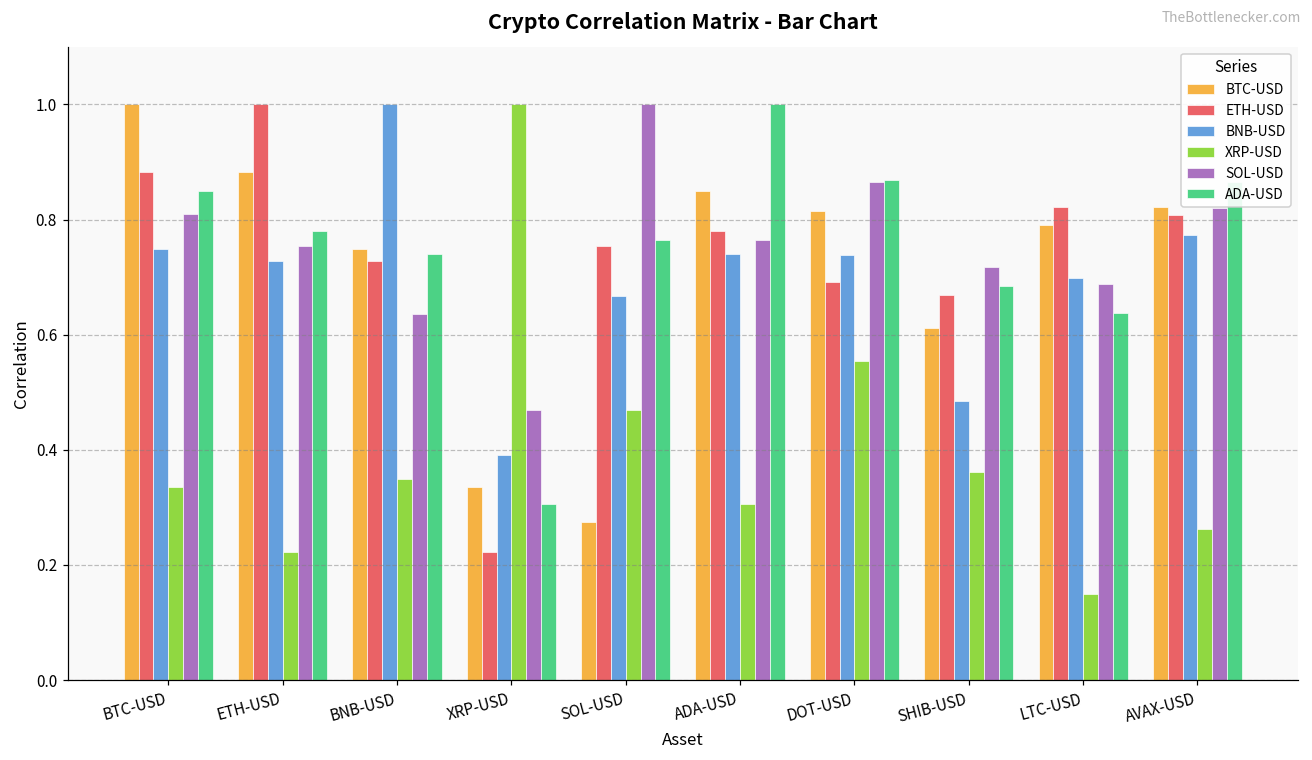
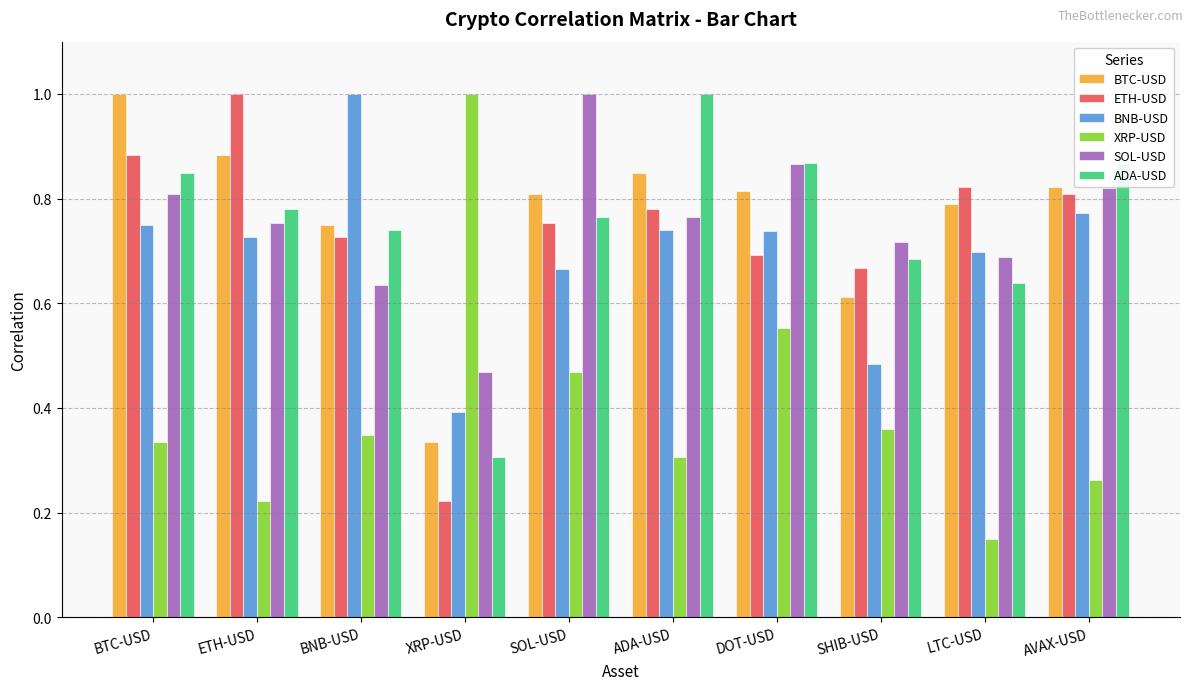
BTC-USD, SOL-USD: 0.27 -> 0.81
